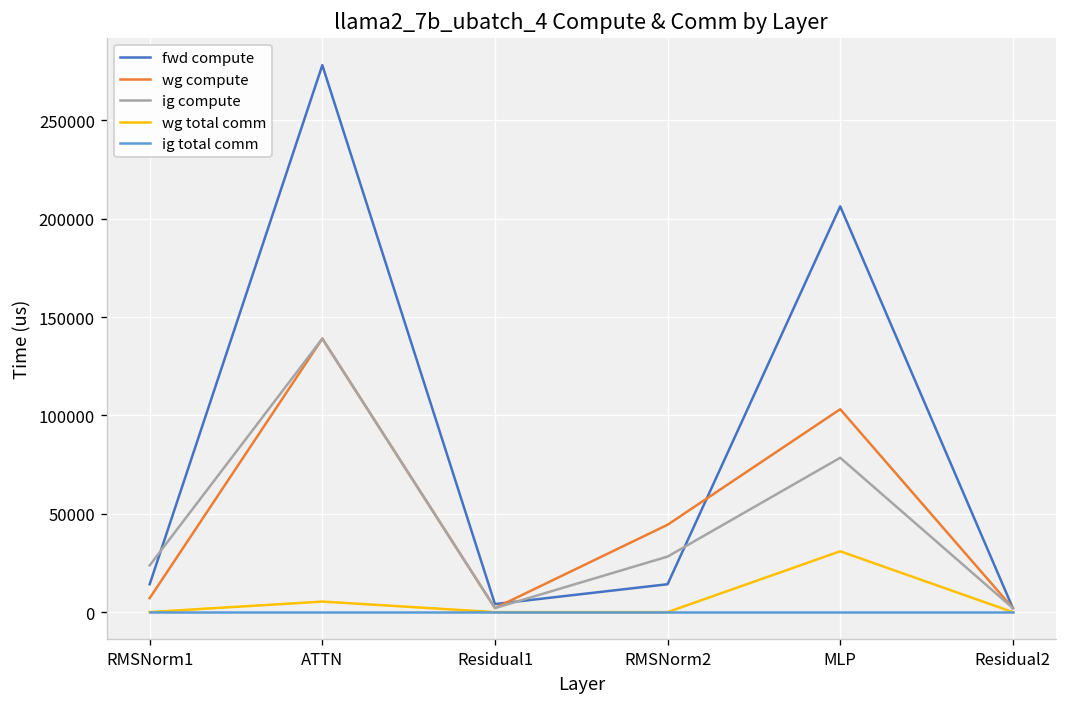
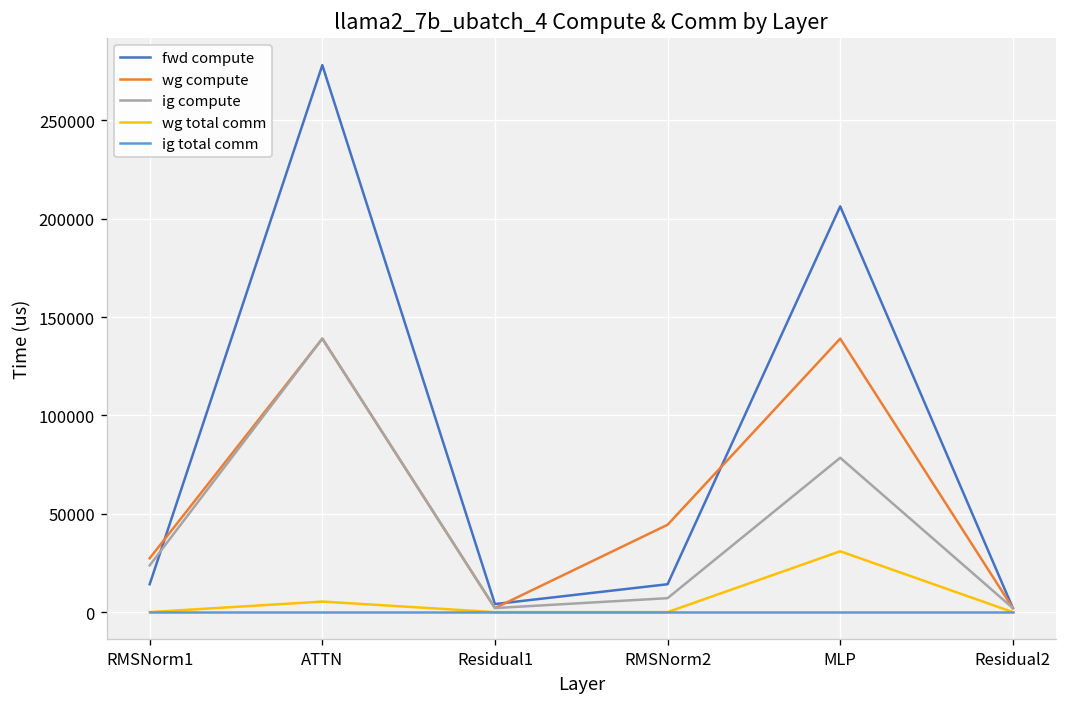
wg compute, RMSNorm1: 7000 -> 27000
ig compute, RMSNorm2: 28000 -> 7000
wg compute, MLP: 103000 -> 139000
